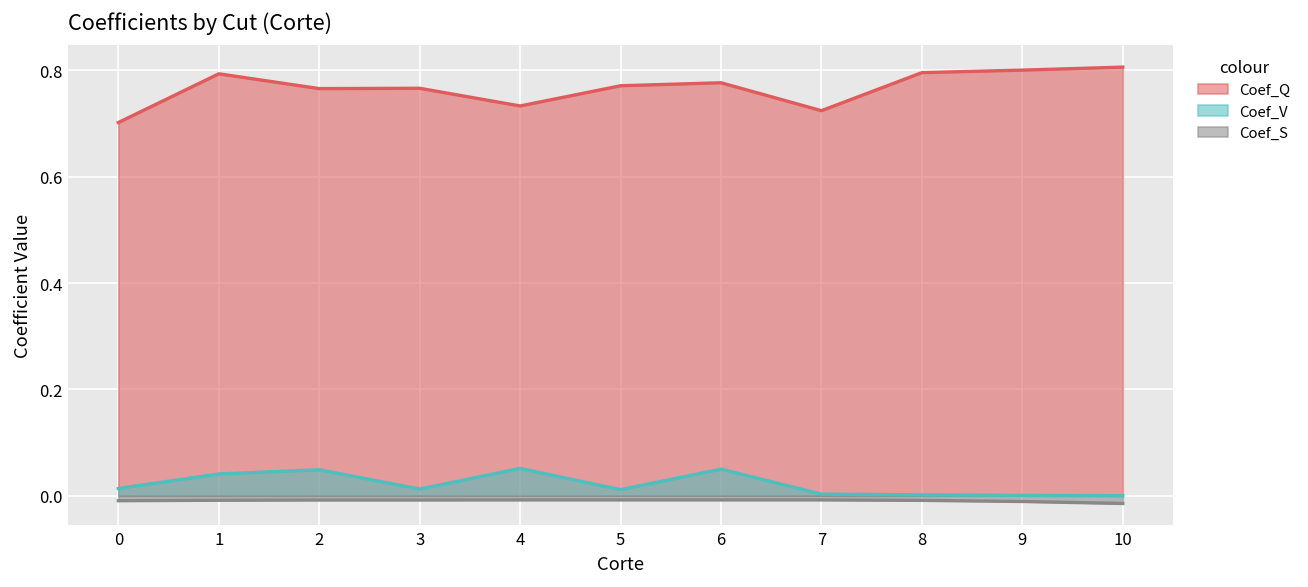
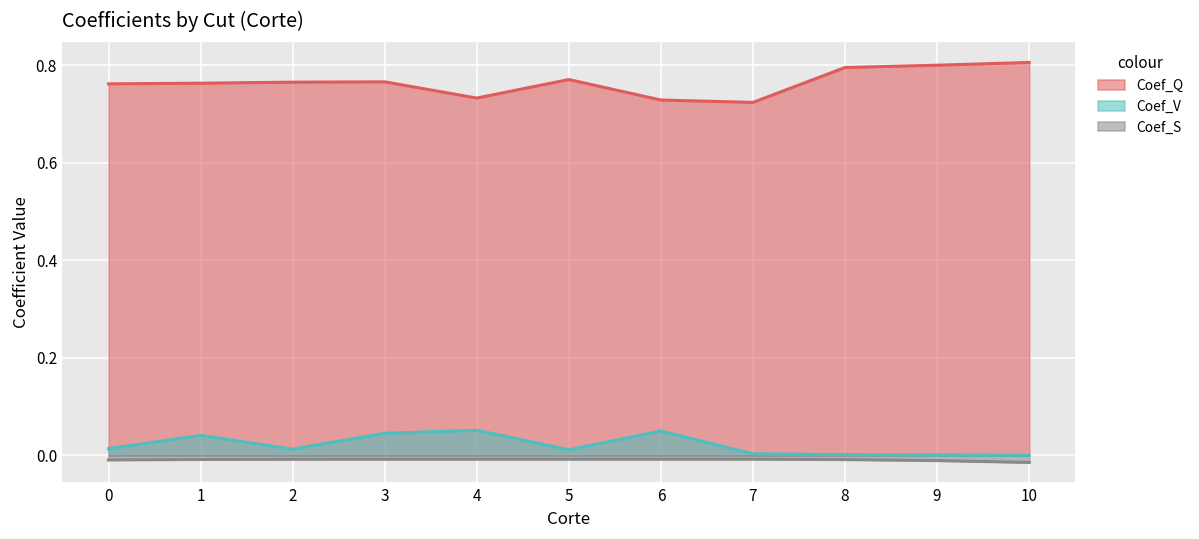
Coef_Q, 0: 0.70 -> 0.76
Coef_Q, 1: 0.79 -> 0.76
Coef_V, 2: 0.05 -> 0.01
Coef_V, 3: 0.01 -> 0.05
Coef_Q, 6: 0.78 -> 0.73
